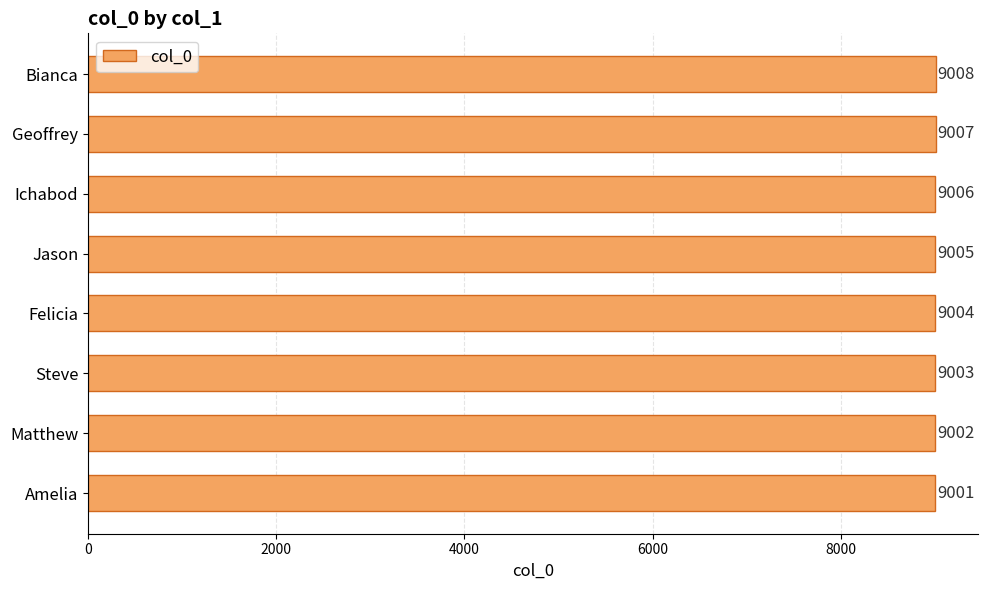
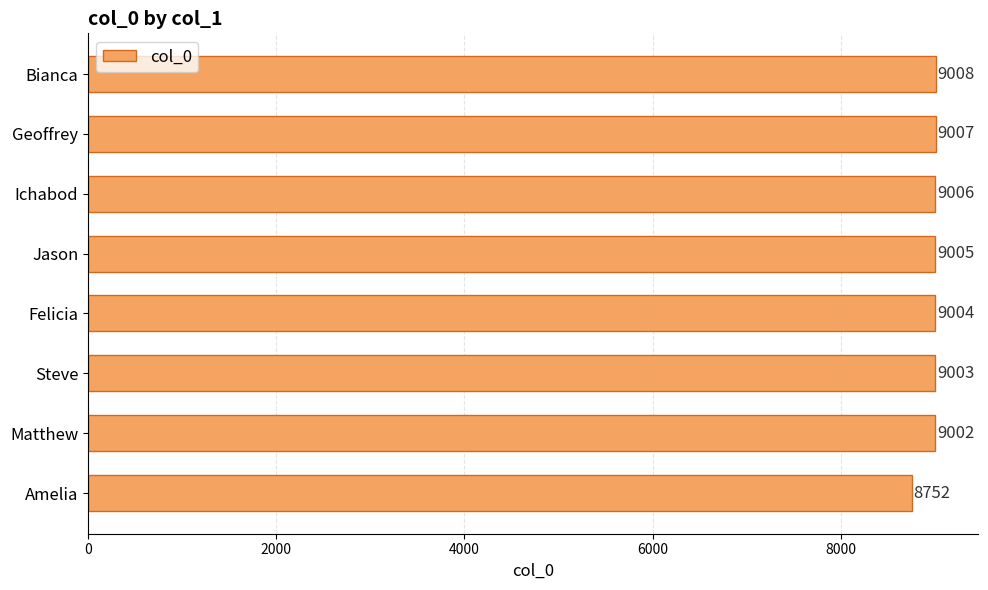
Amelia: 9001 -> 8752
